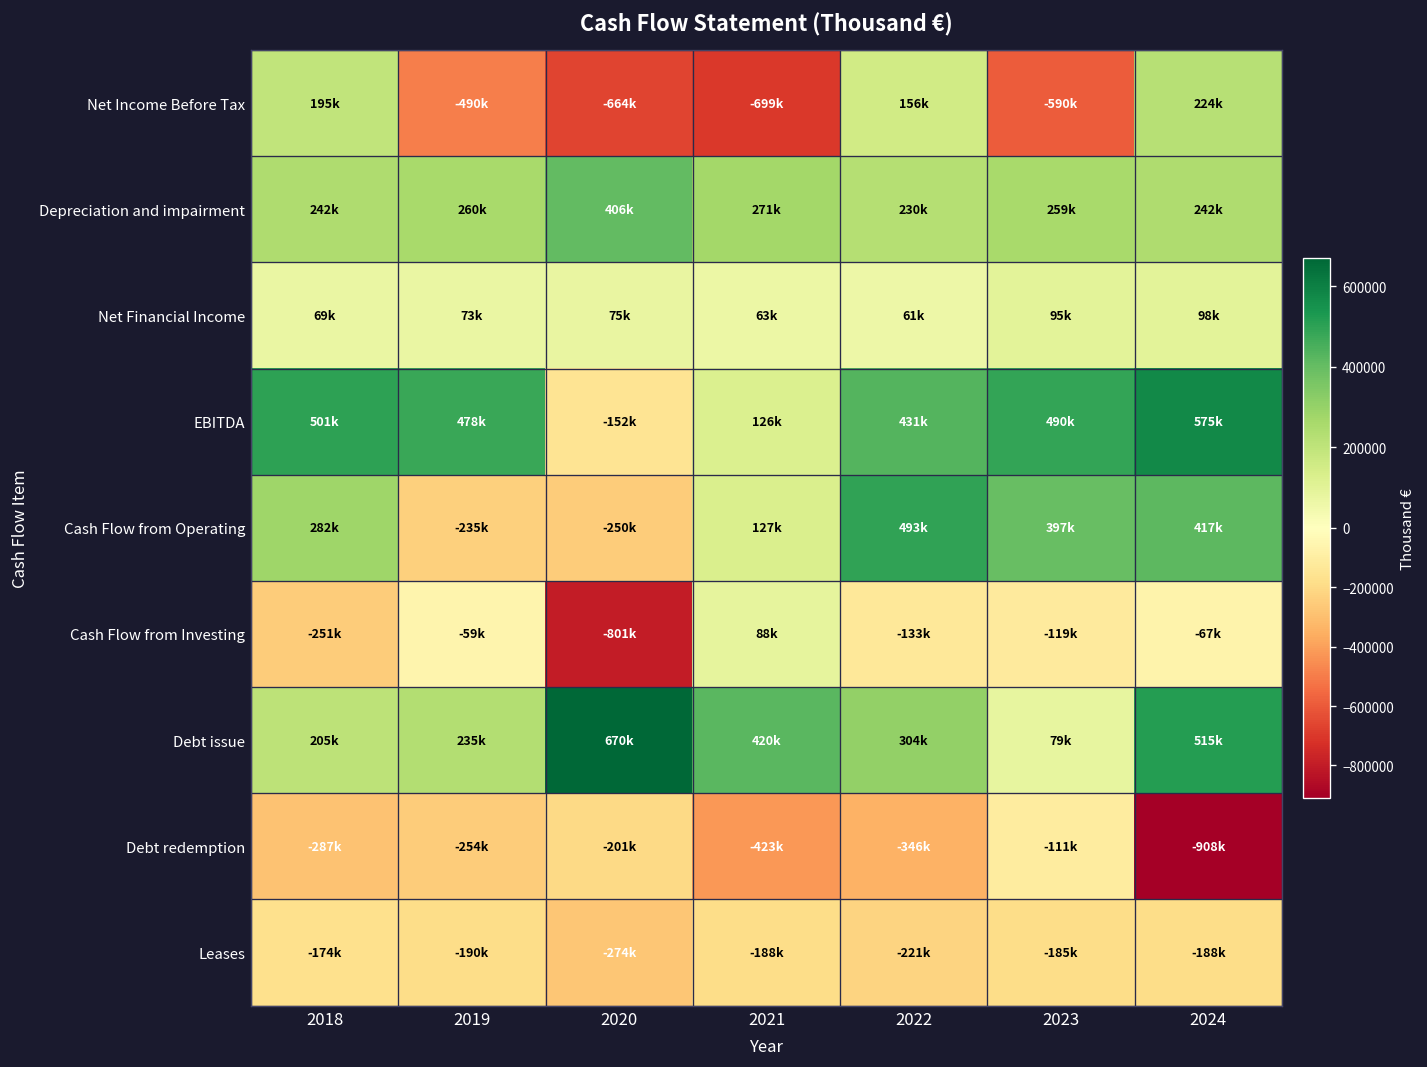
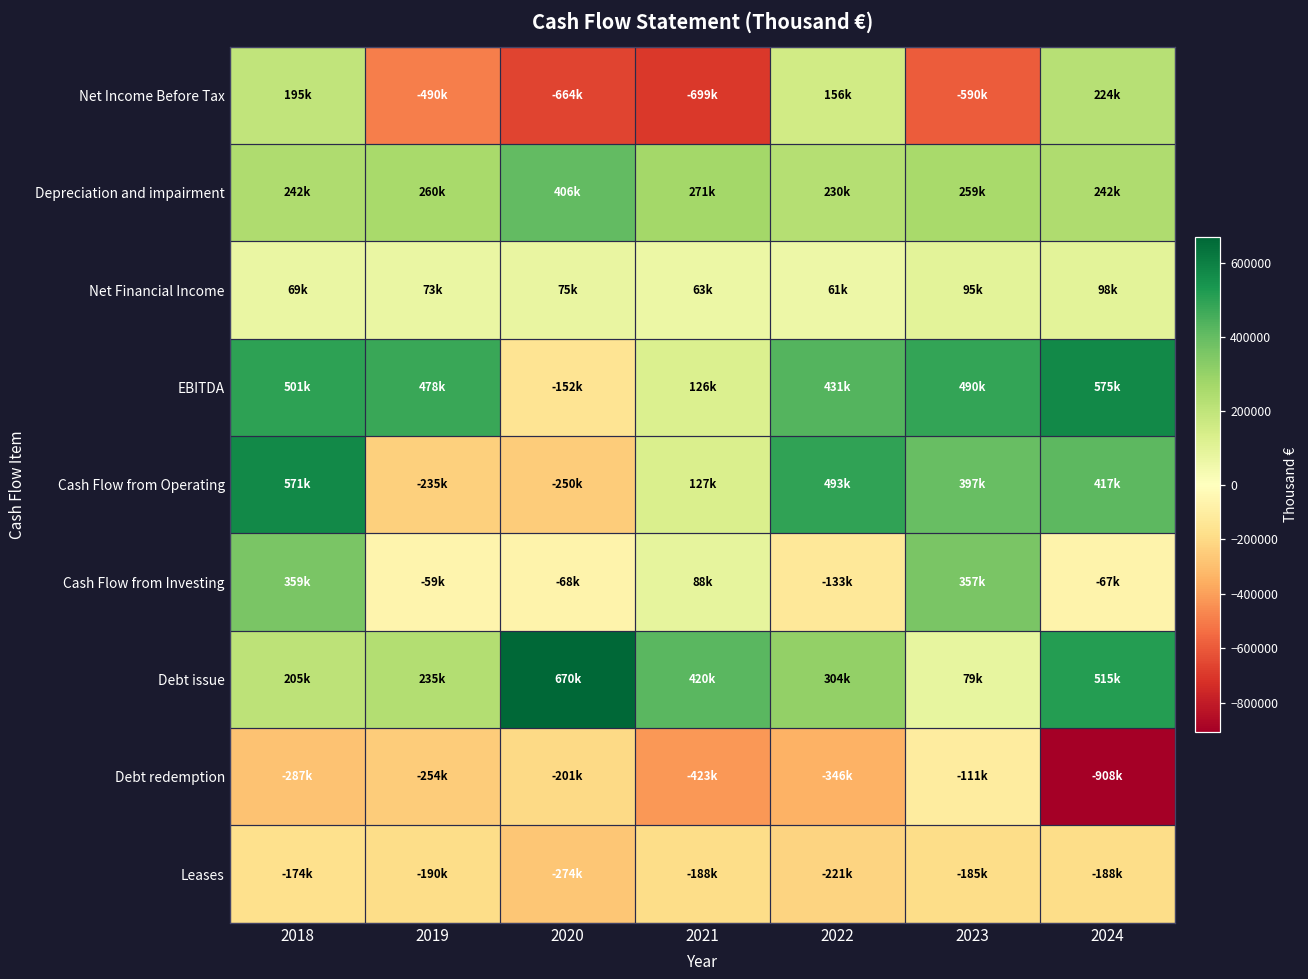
Cash Flow from Operating, 2018: 282k -> 571k
Cash Flow from Investing, 2018: -251k -> 359k
Cash Flow from Investing, 2020: -801k -> -68k
Cash Flow from Investing, 2023: -119k -> 357k
